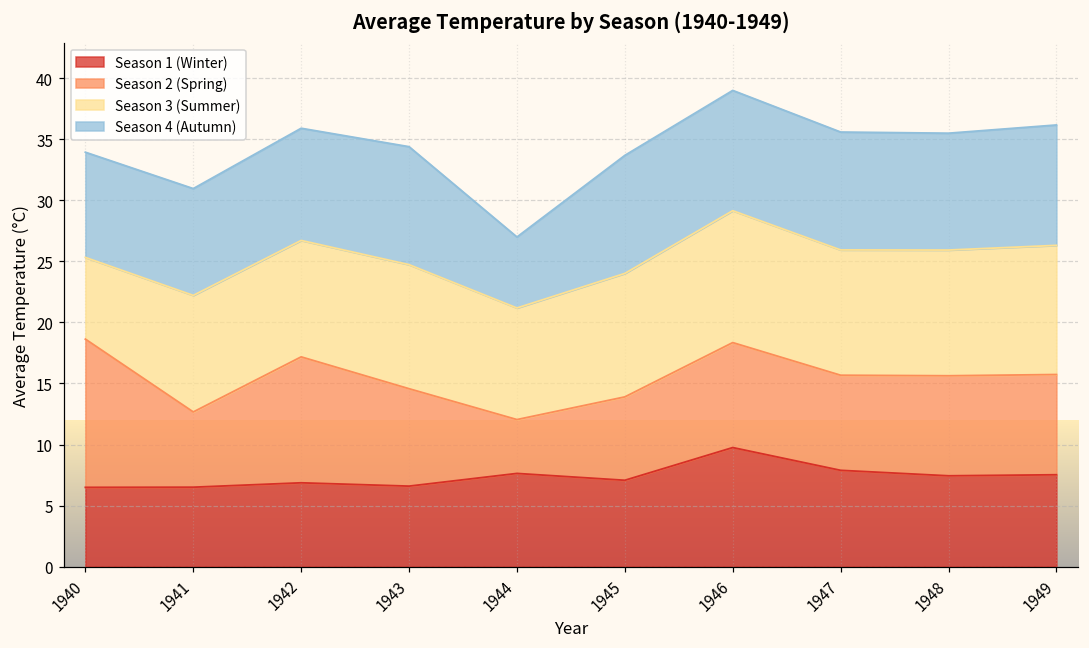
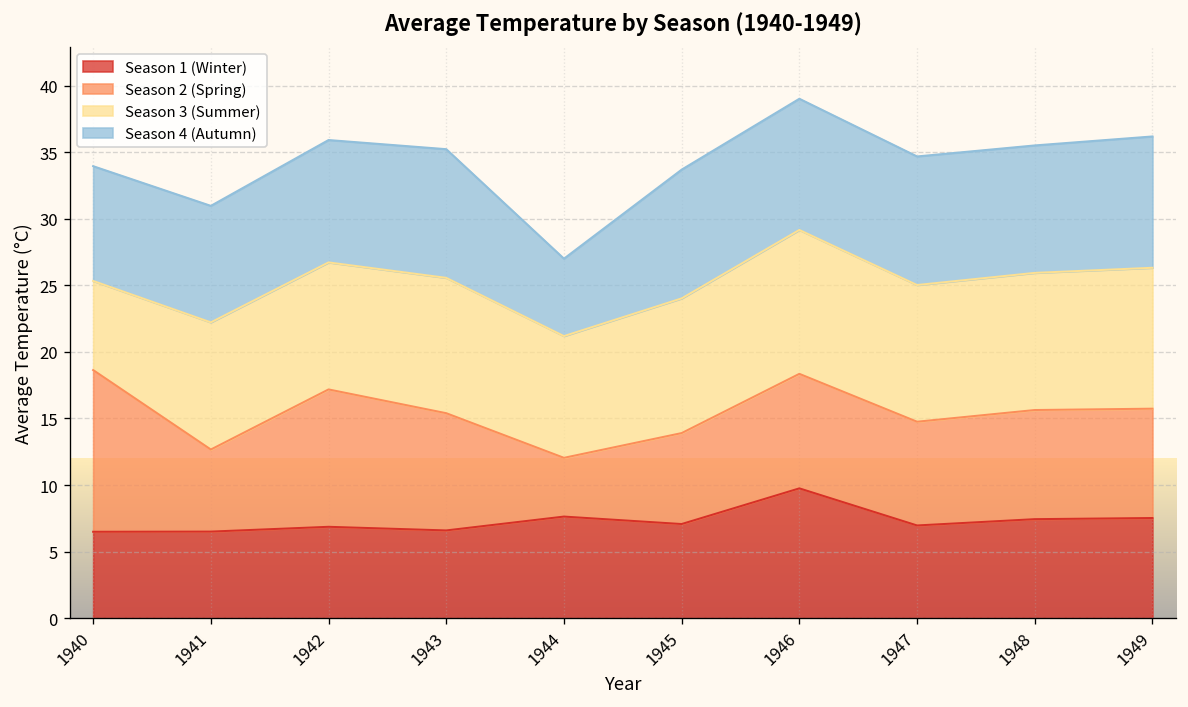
Season 2 (Spring), 1943: 8.0 -> 8.8
Season 1 (Winter), 1947: 7.9 -> 7.0
